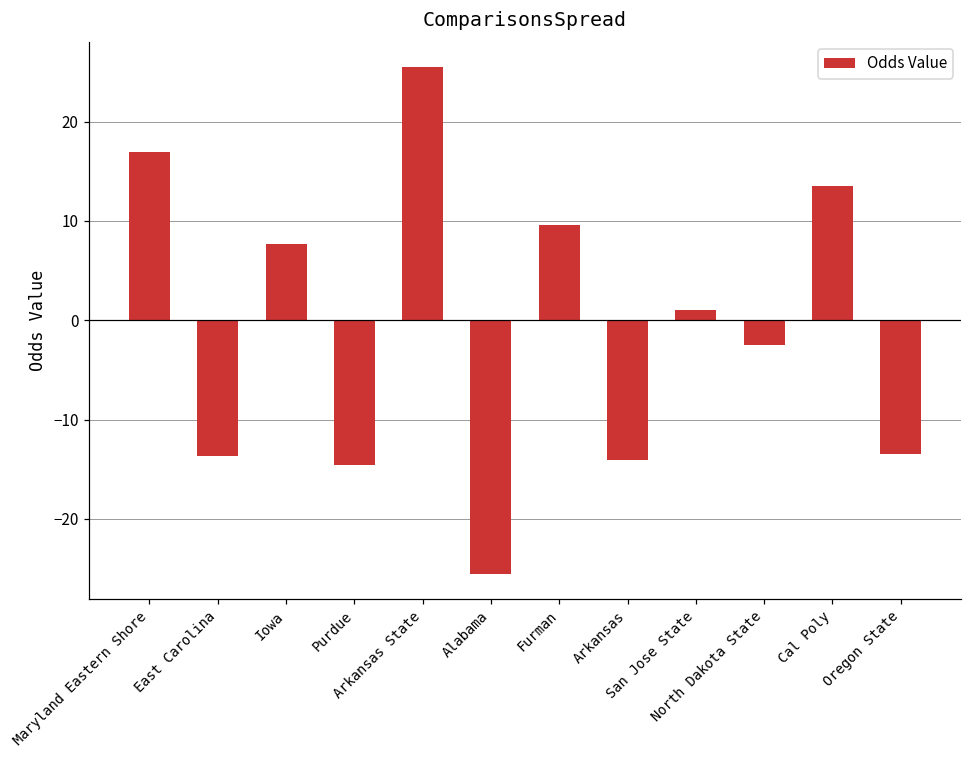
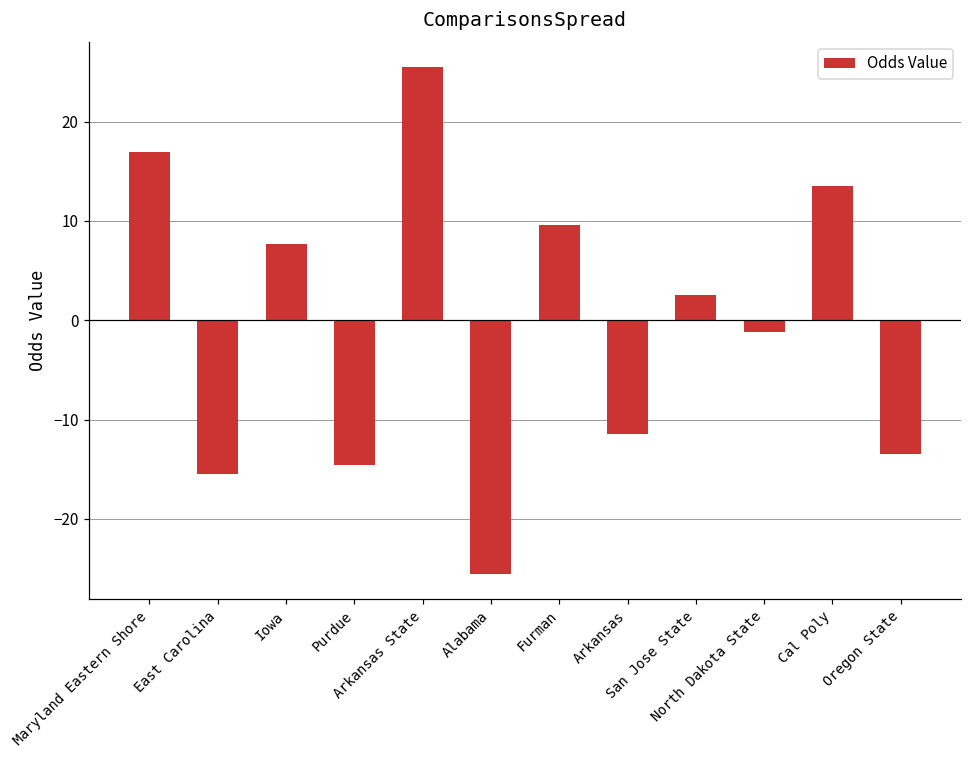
East Carolina: -14 -> -16
Arkansas: -14 -> -12
San Jose State: 1 -> 3
North Dakota State: -3 -> -1
